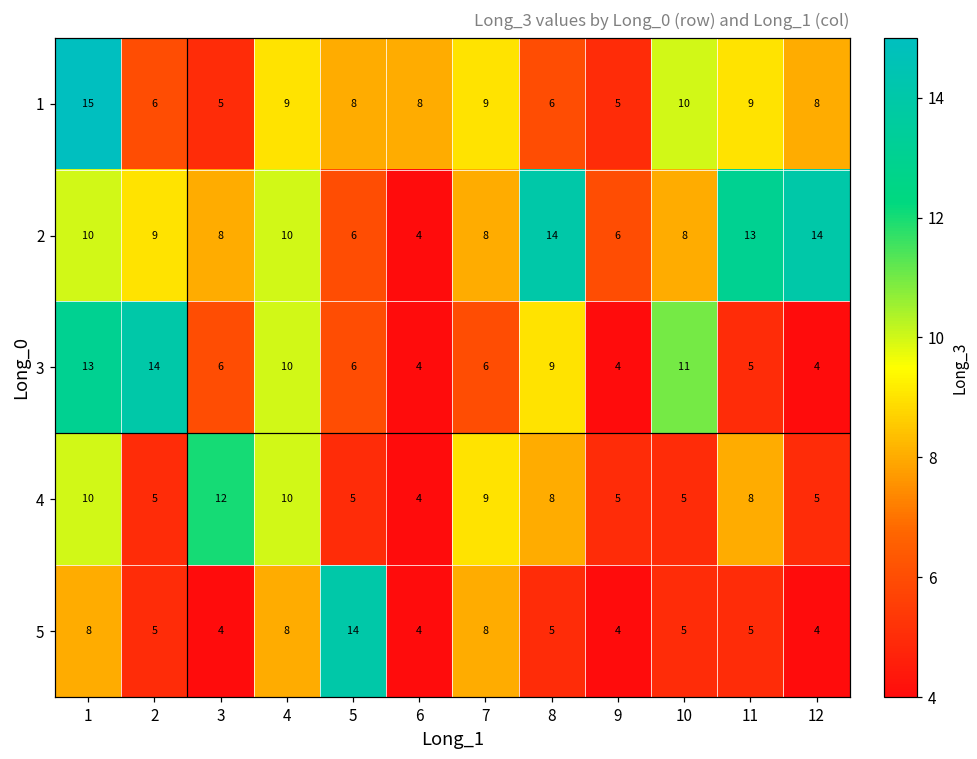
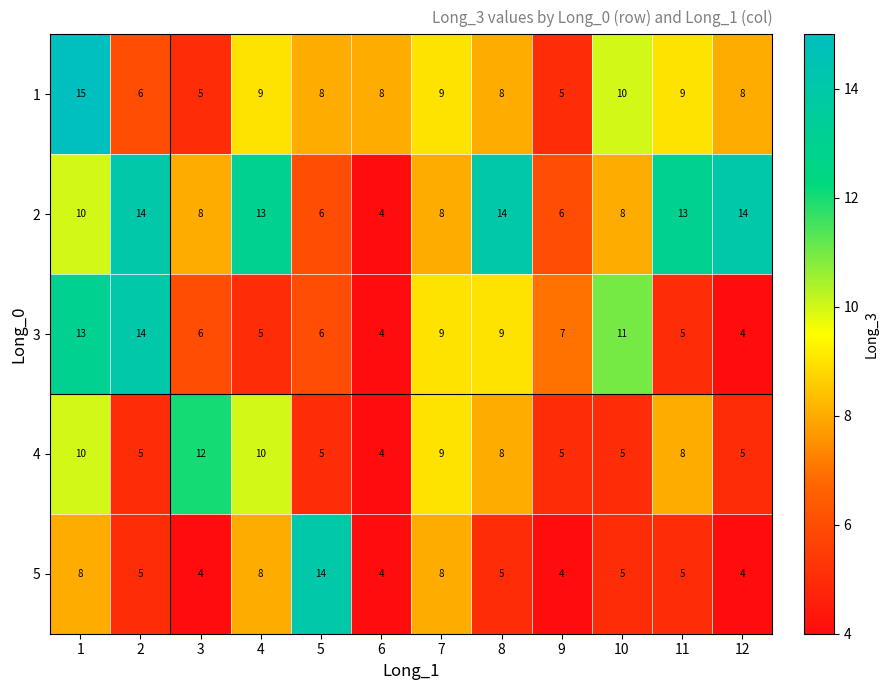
1, 8: 6 -> 8
2, 2: 9 -> 14
2, 4: 10 -> 13
3, 4: 10 -> 5
3, 7: 6 -> 9
3, 9: 4 -> 7
